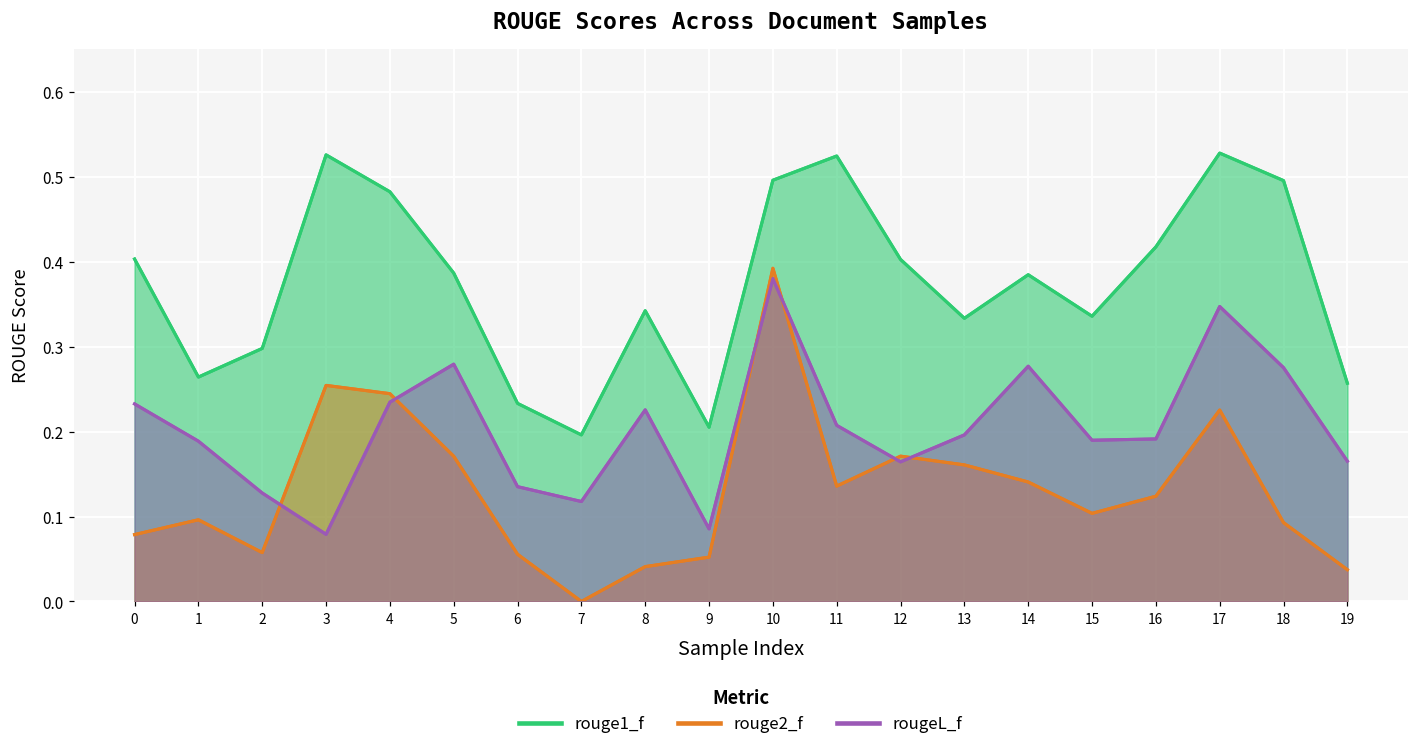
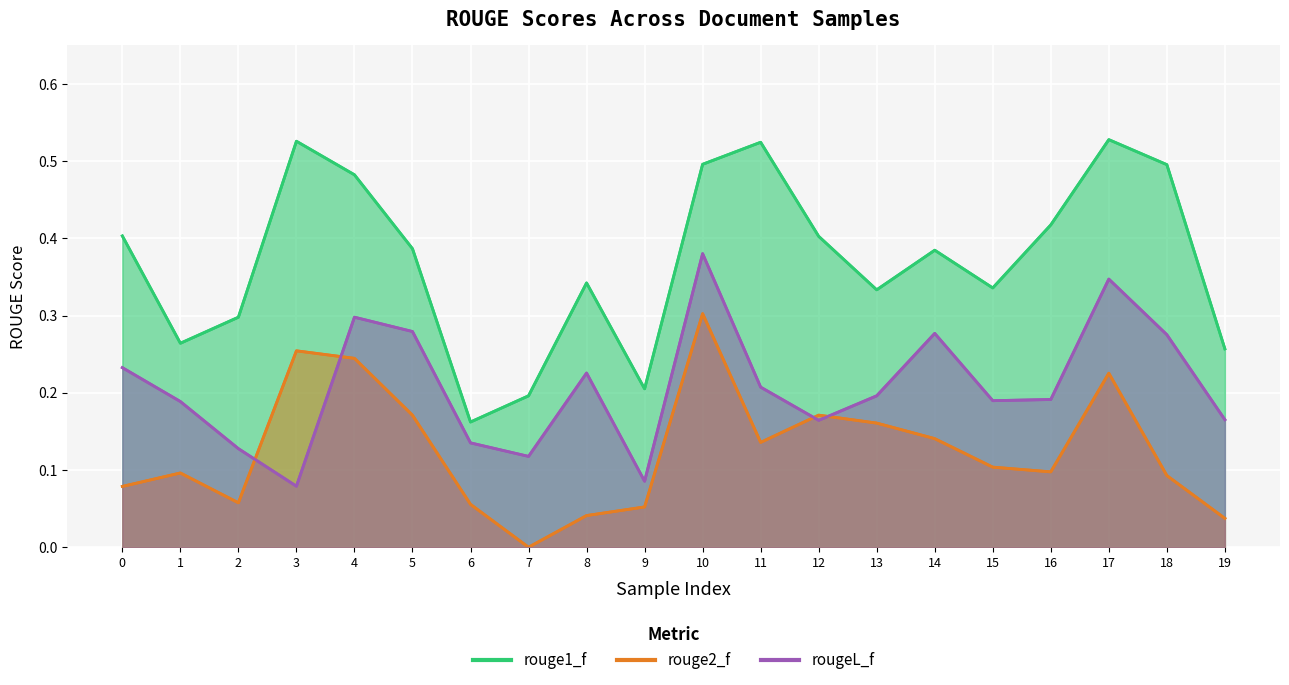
rougeL_f, 4: 0.23 -> 0.30
rouge1_f, 6: 0.23 -> 0.16
rouge2_f, 10: 0.39 -> 0.30
rouge2_f, 16: 0.12 -> 0.10
